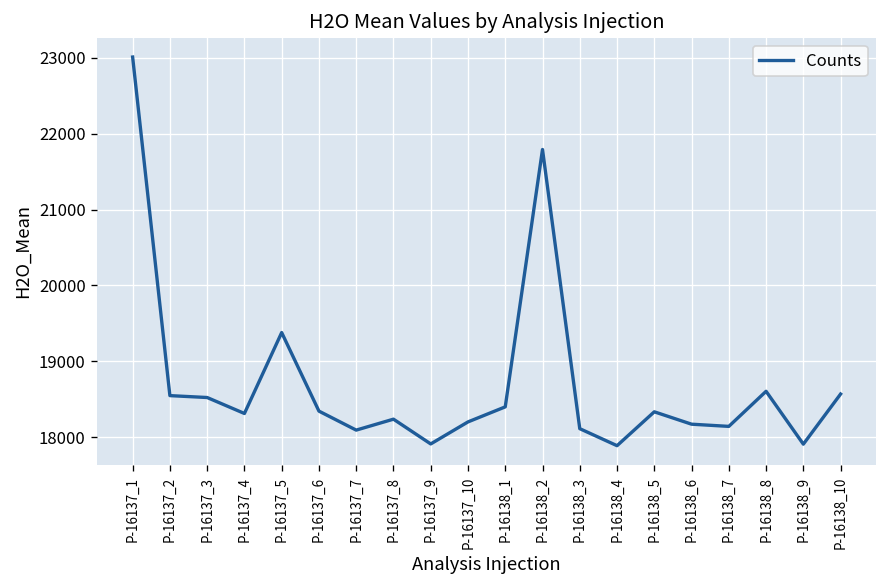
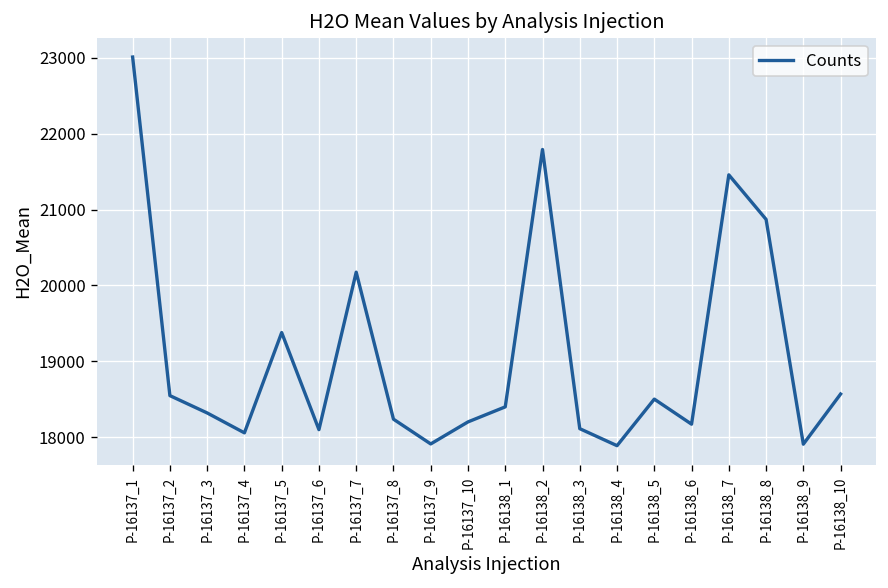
P-16137_3: 18500 -> 18300
P-16137_4: 18300 -> 18100
P-16137_6: 18300 -> 18100
P-16137_7: 18100 -> 20200
P-16138_5: 18300 -> 18500
P-16138_7: 18100 -> 21500
P-16138_8: 18600 -> 20900
